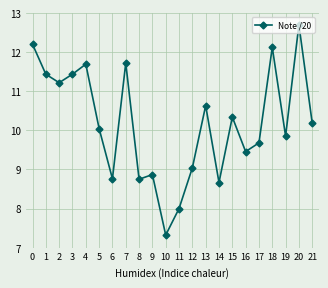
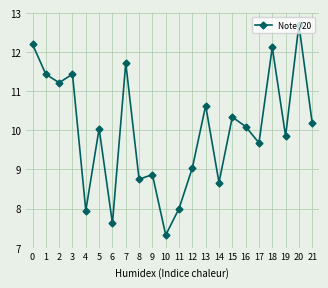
4: 11.7 -> 7.9
6: 8.8 -> 7.6
16: 9.5 -> 10.1
